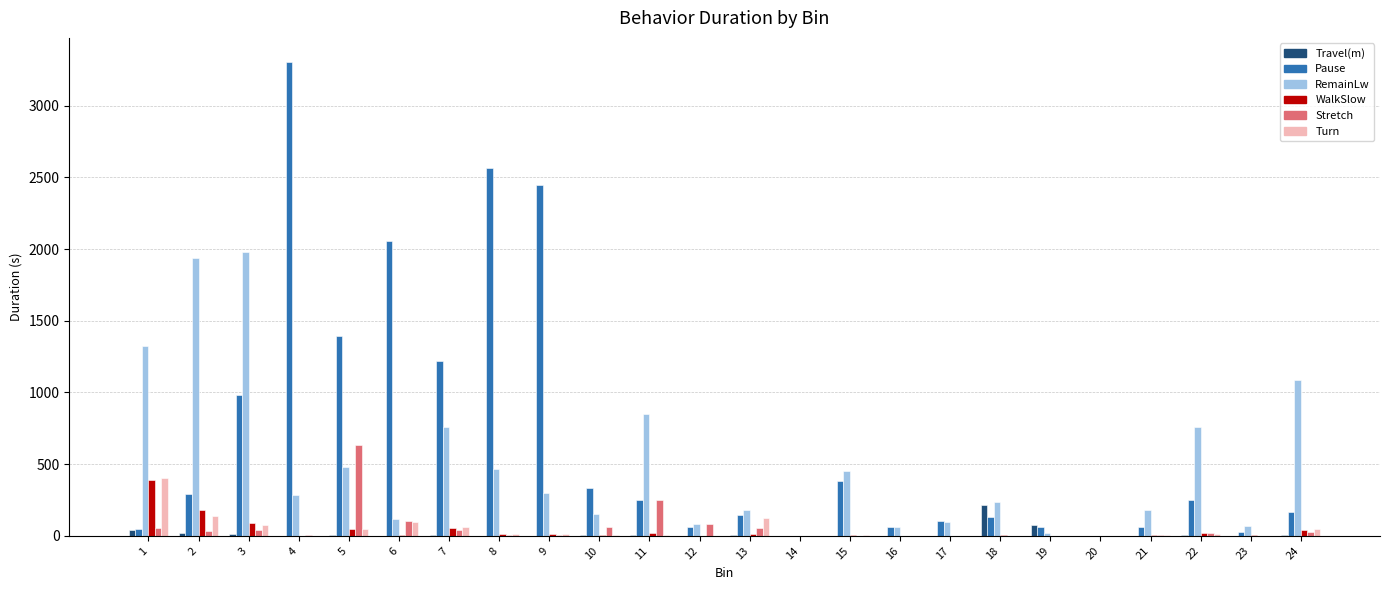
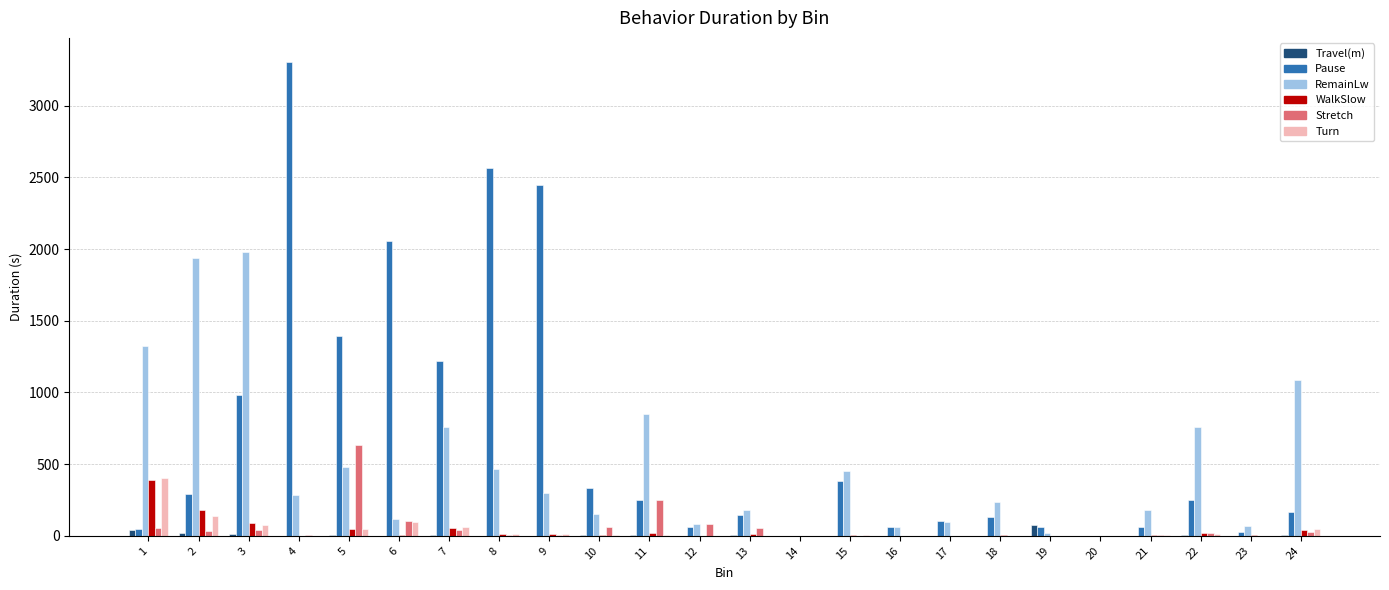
Turn, 13: 120 -> 0
Travel(m), 18: 220 -> 0
